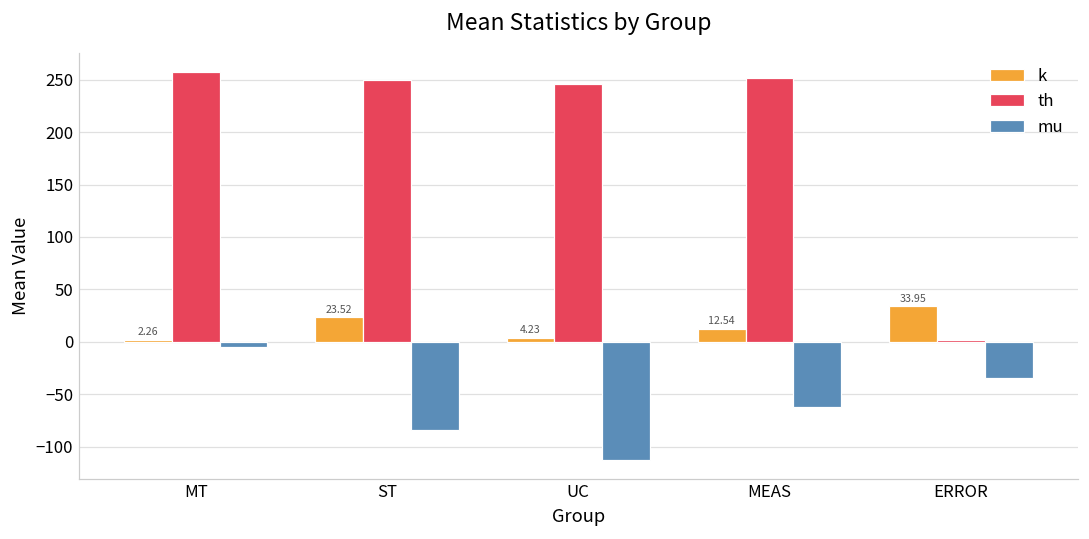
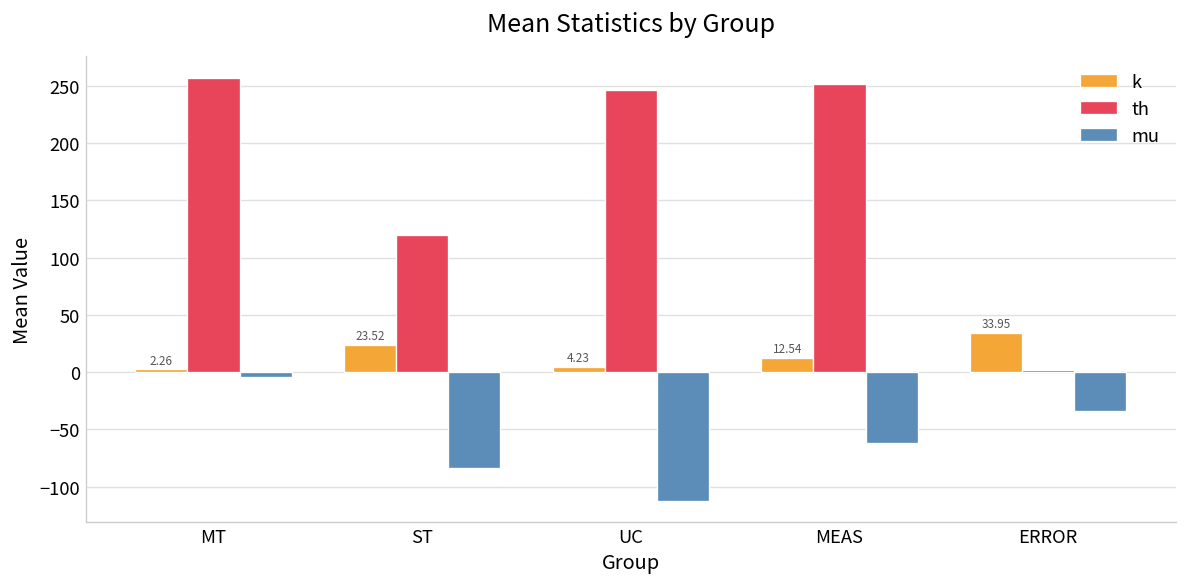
th, ST: 250 -> 120
